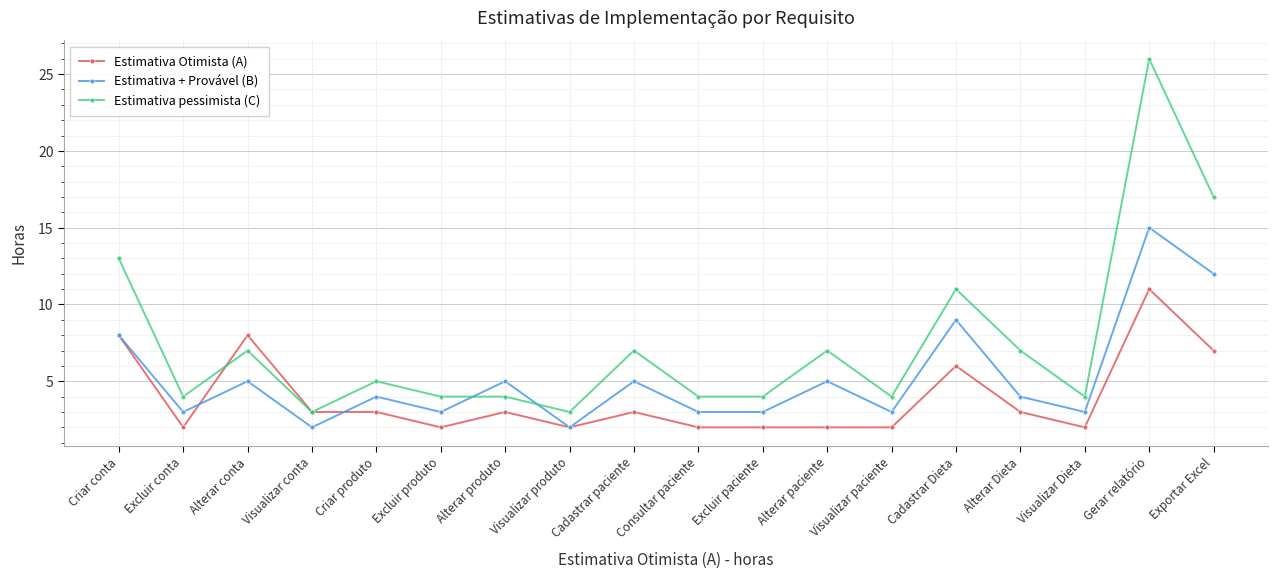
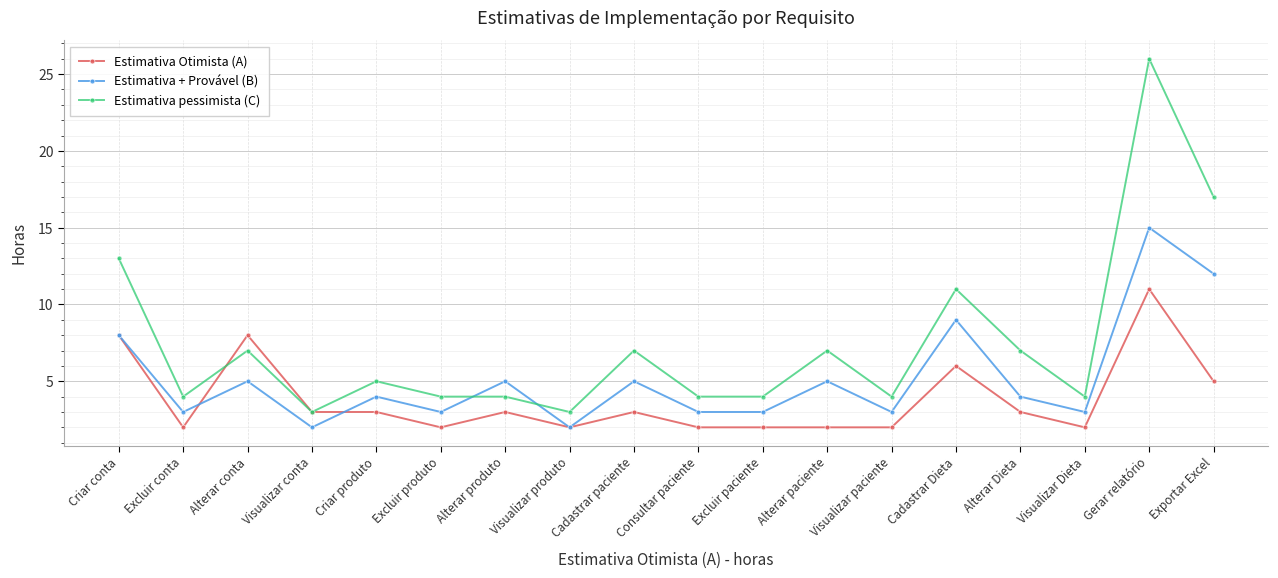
Estimativa Otimista (A), Exportar Excel: 7 -> 5
